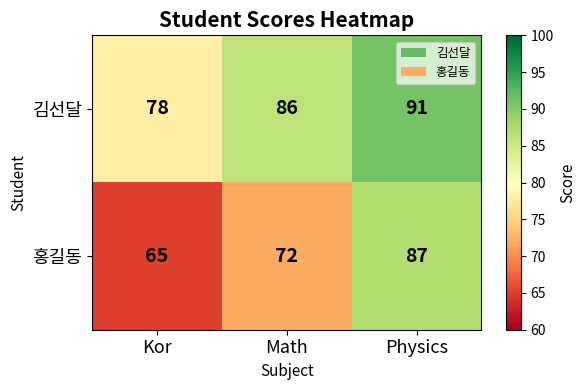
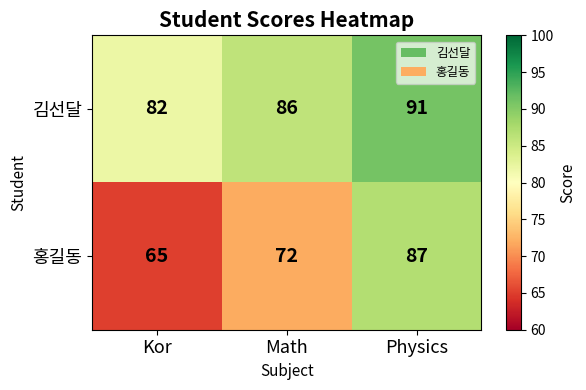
김선달, Kor: 78 -> 82
